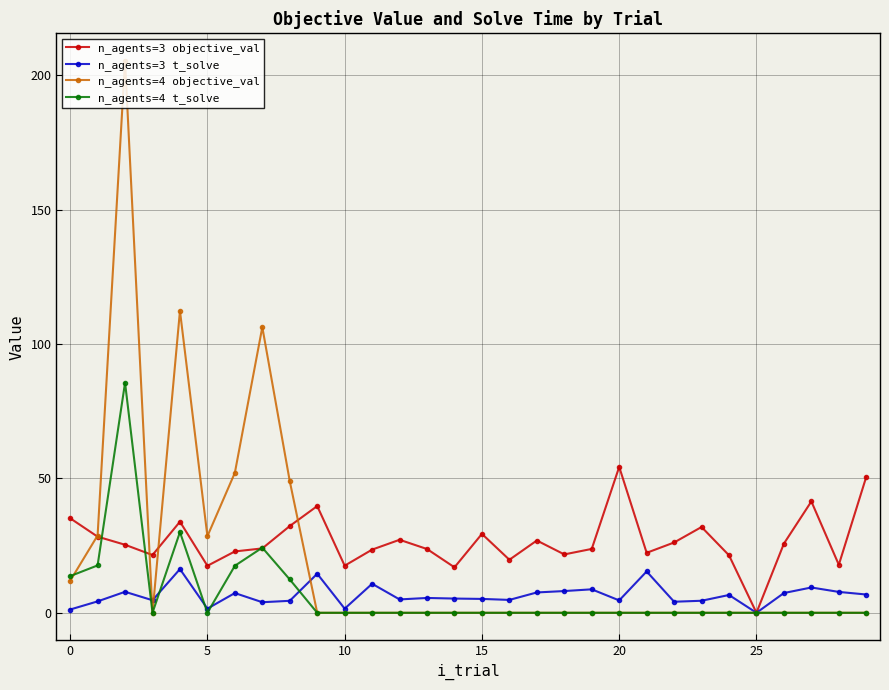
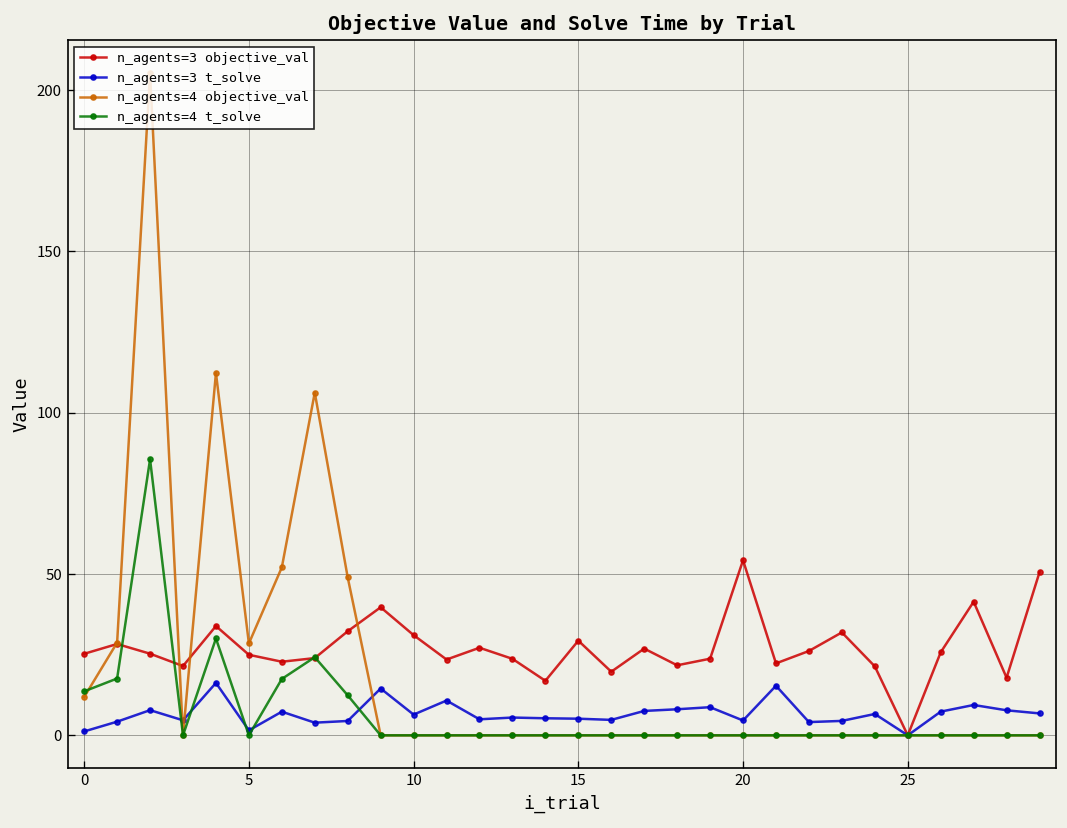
n_agents=3 objective_val, 0: 35 -> 25
n_agents=3 objective_val, 5: 17 -> 25
n_agents=3 objective_val, 10: 18 -> 31
n_agents=3 t_solve, 10: 2 -> 6
